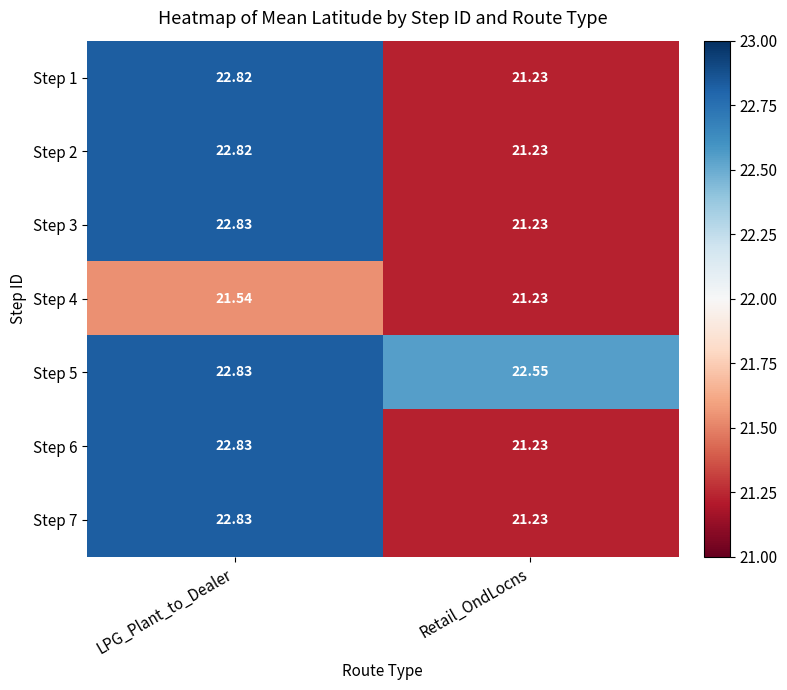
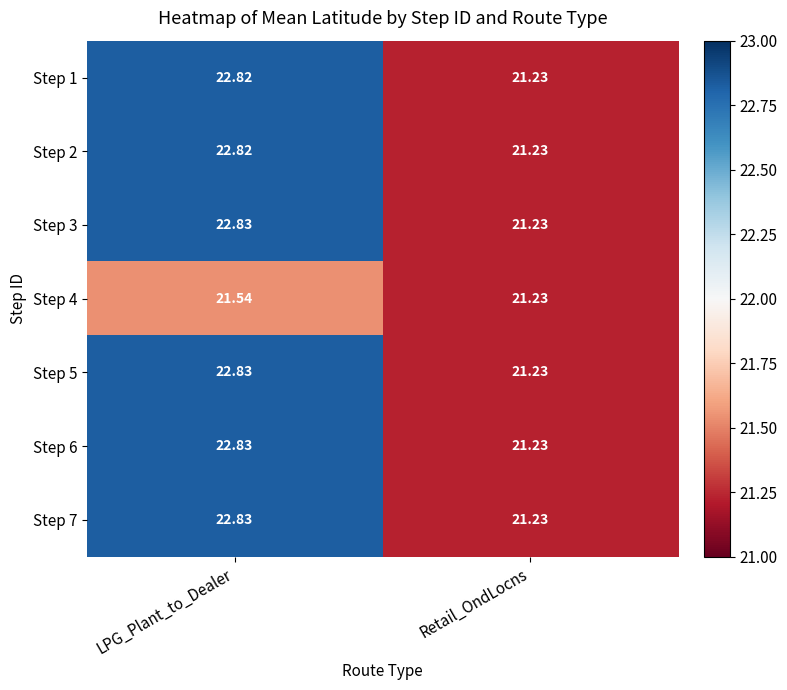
Step 5, Retail_OndLocns: 22.55 -> 21.23
